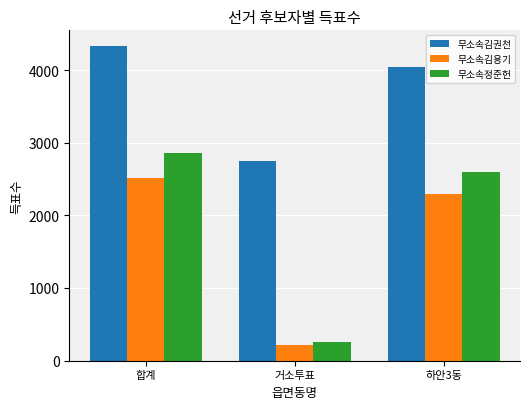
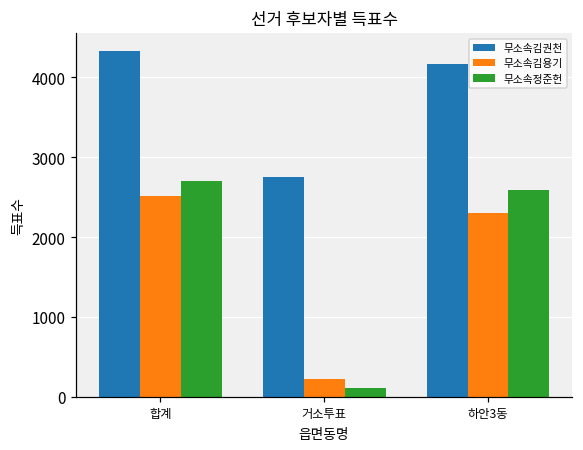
무소속정준헌, 합계: 2900 -> 2700
무소속정준헌, 거소투표: 300 -> 100
무소속김권천, 하안3동: 4000 -> 4200
